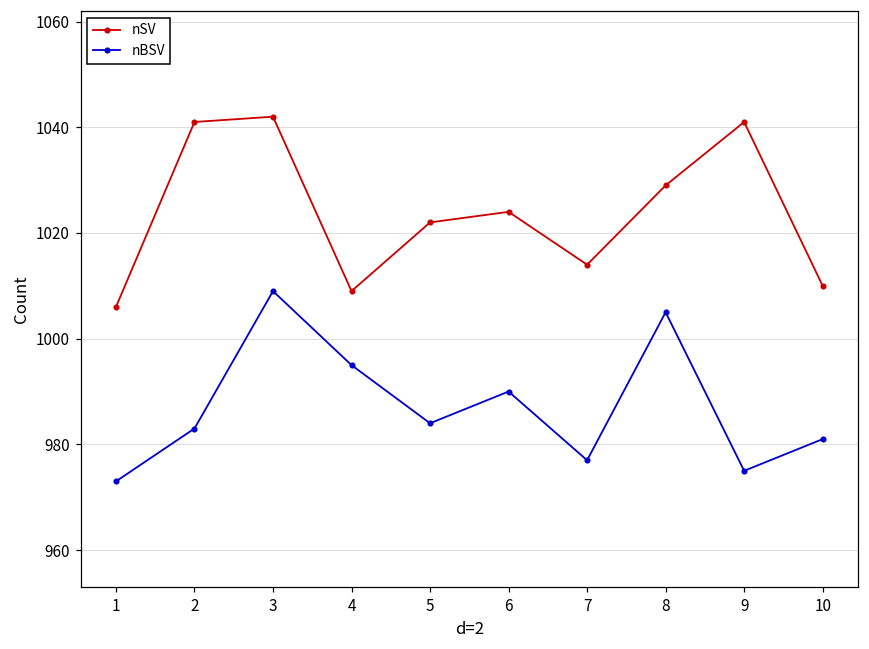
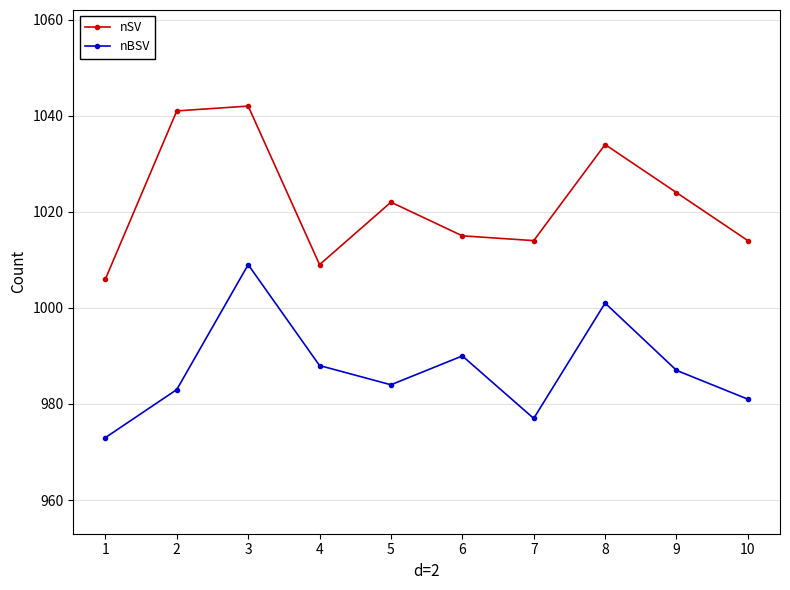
nBSV, 4: 995 -> 988
nSV, 6: 1024 -> 1015
nSV, 8: 1029 -> 1034
nBSV, 8: 1005 -> 1001
nSV, 9: 1041 -> 1024
nBSV, 9: 975 -> 987
nSV, 10: 1010 -> 1014
